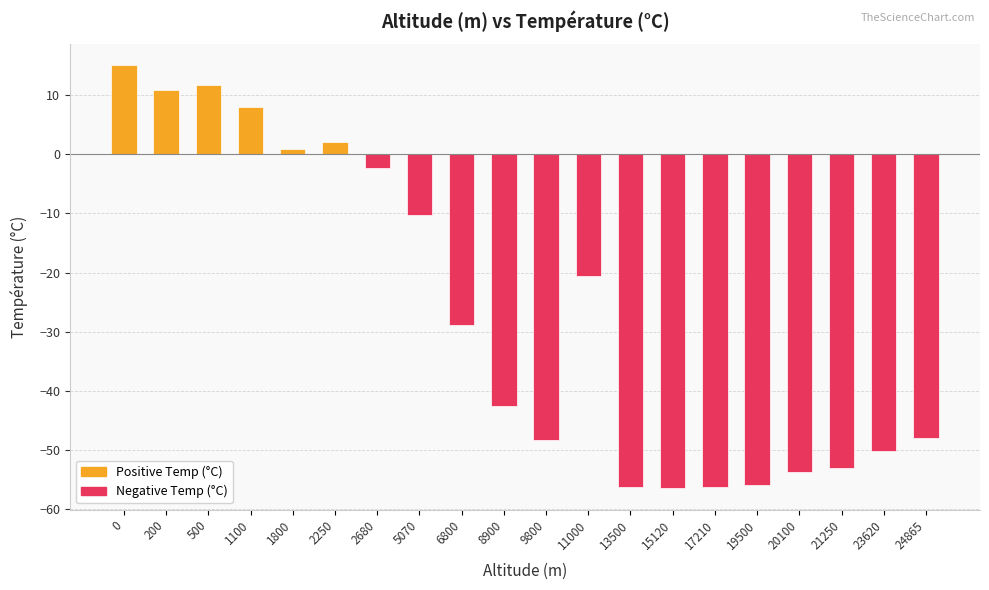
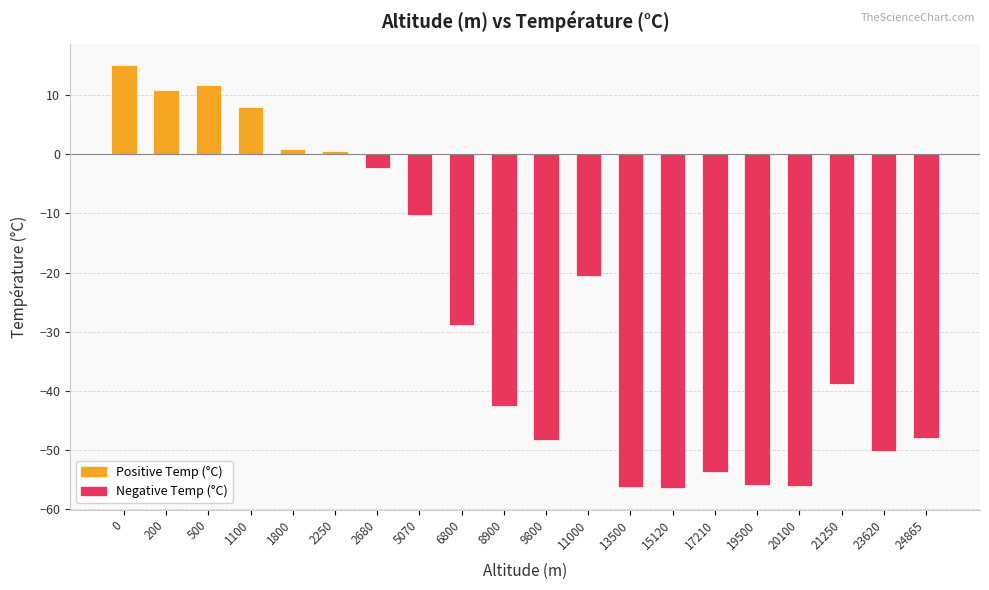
2250: 2 -> 1
17210: -56 -> -54
20100: -54 -> -56
21250: -53 -> -39
